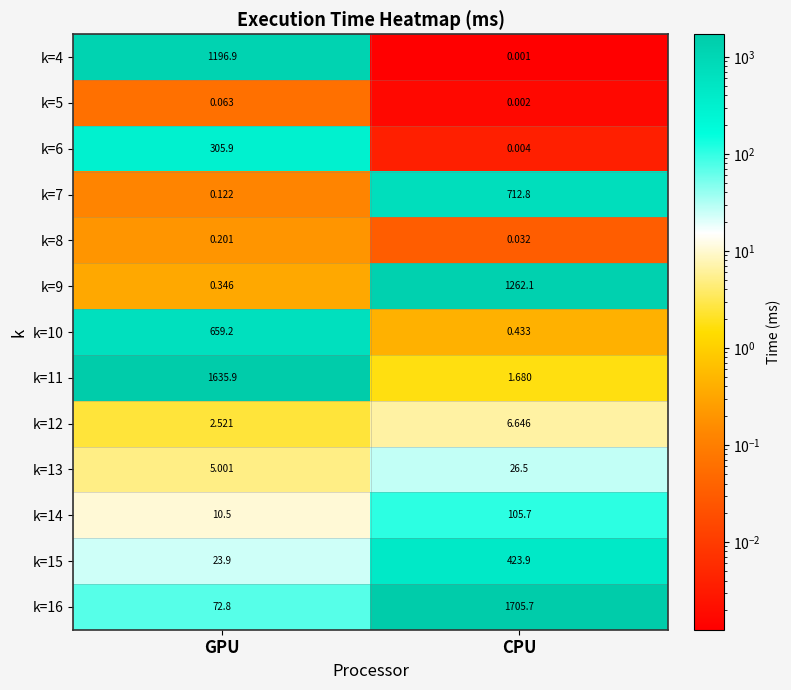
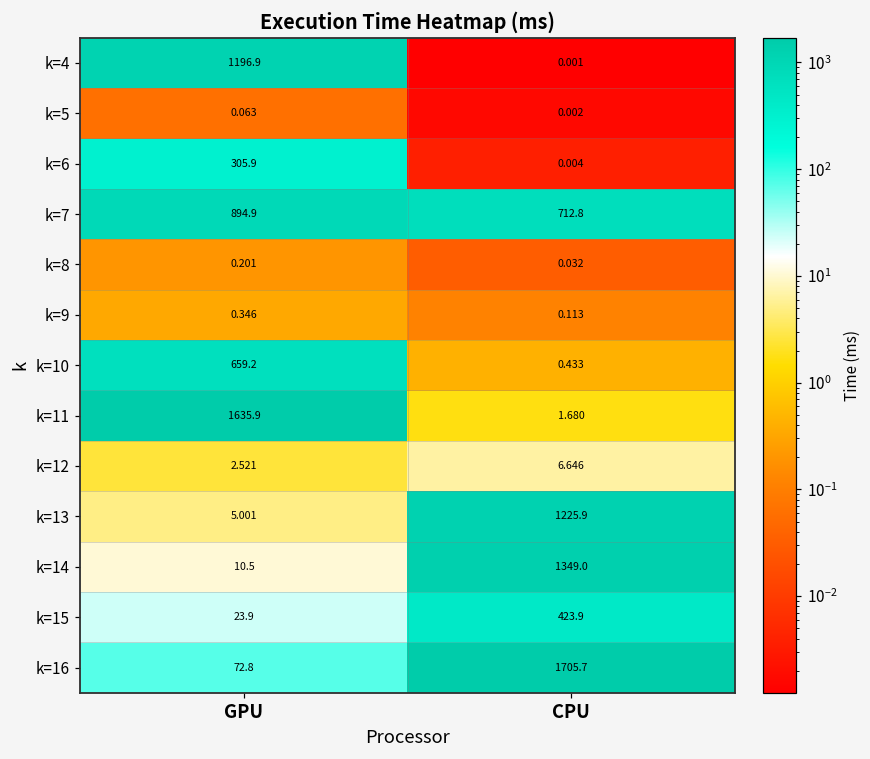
k=7, GPU: 0.122 -> 894.9
k=9, CPU: 1262.1 -> 0.113
k=13, CPU: 26.5 -> 1225.9
k=14, CPU: 105.7 -> 1349.0
